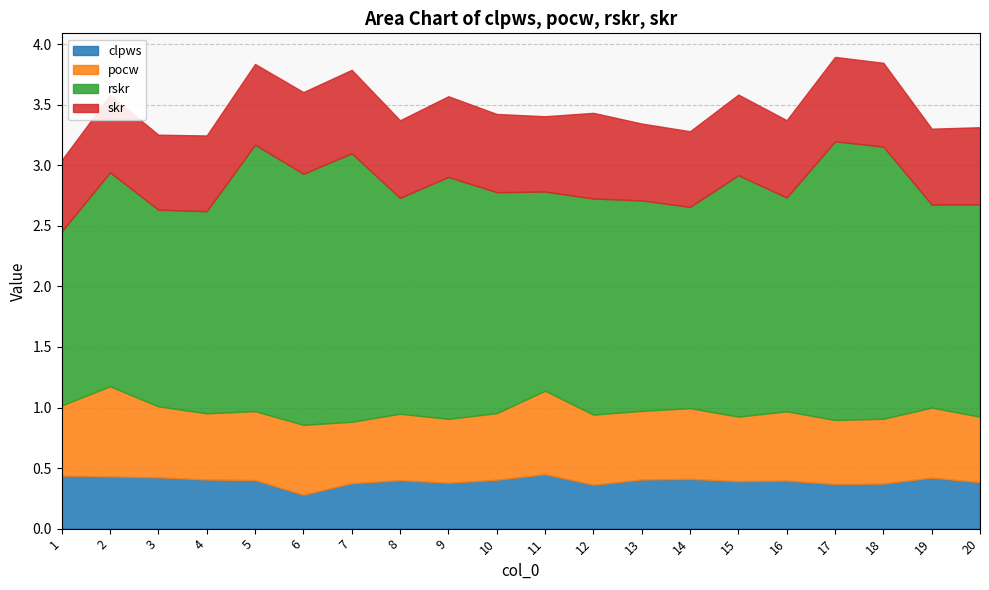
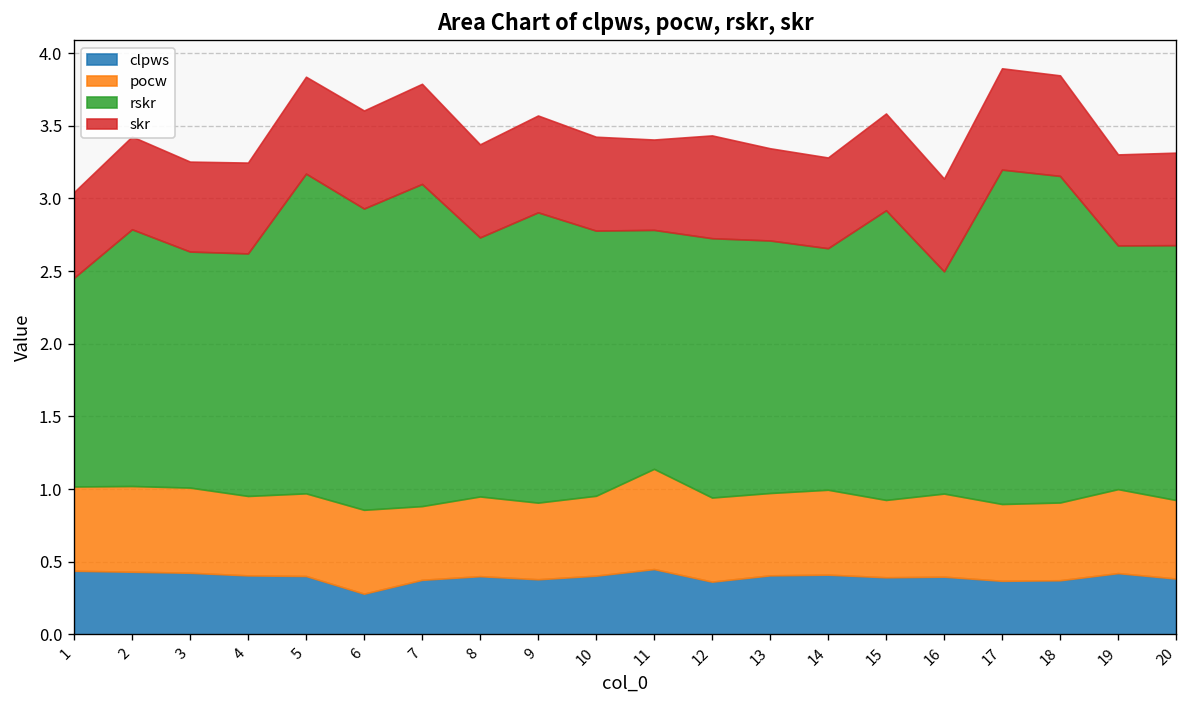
pocw, 2: 0.74 -> 0.59
rskr, 16: 1.77 -> 1.53
